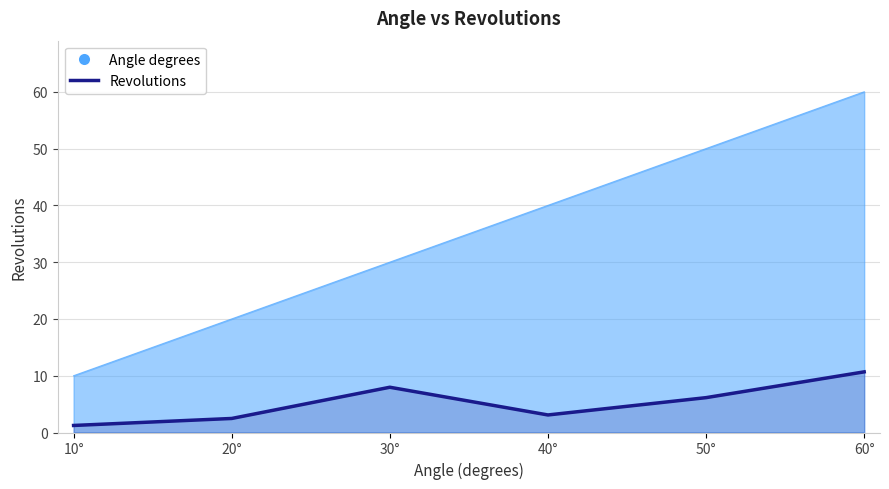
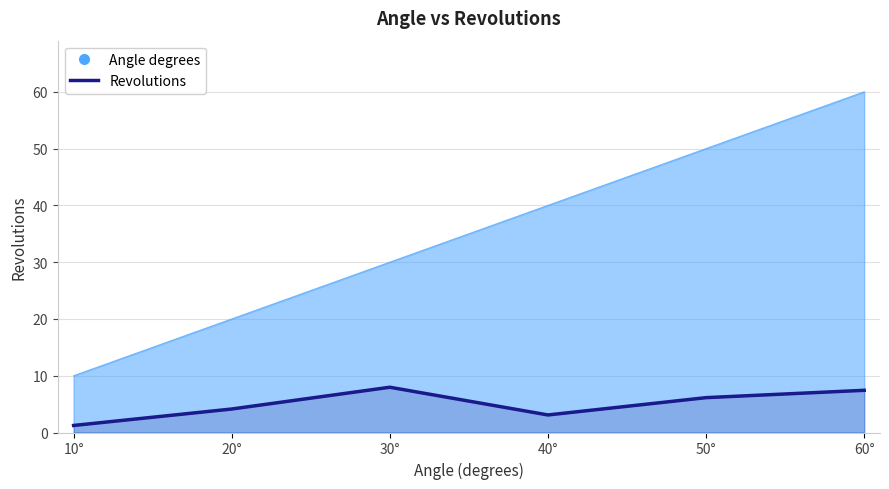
Revolutions, 20°: 2 -> 4
Revolutions, 60°: 11 -> 7
